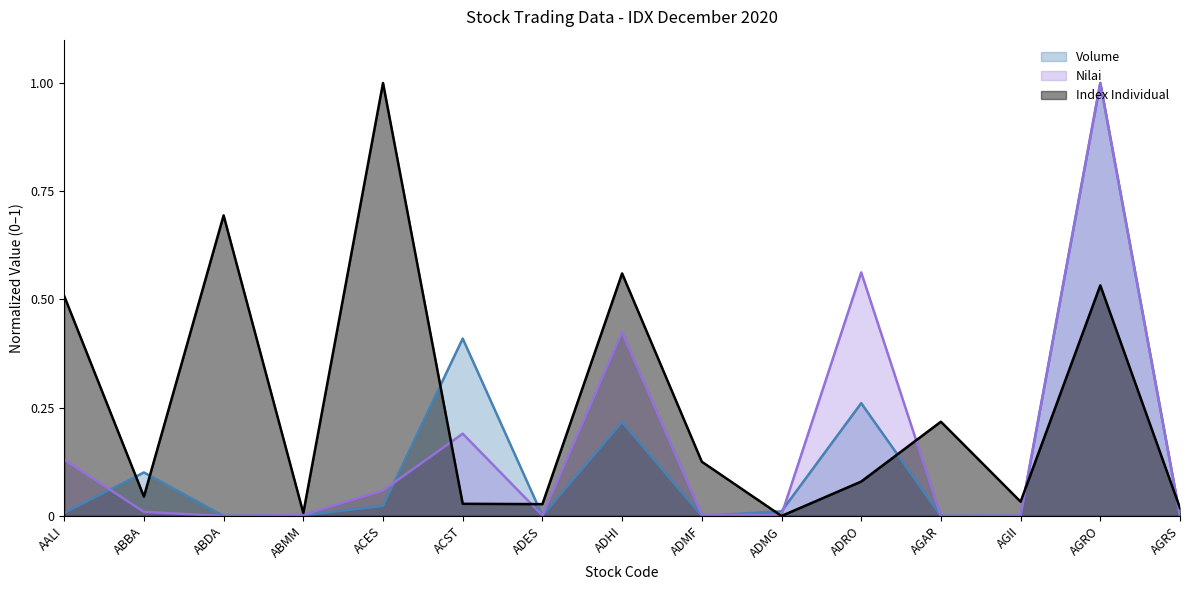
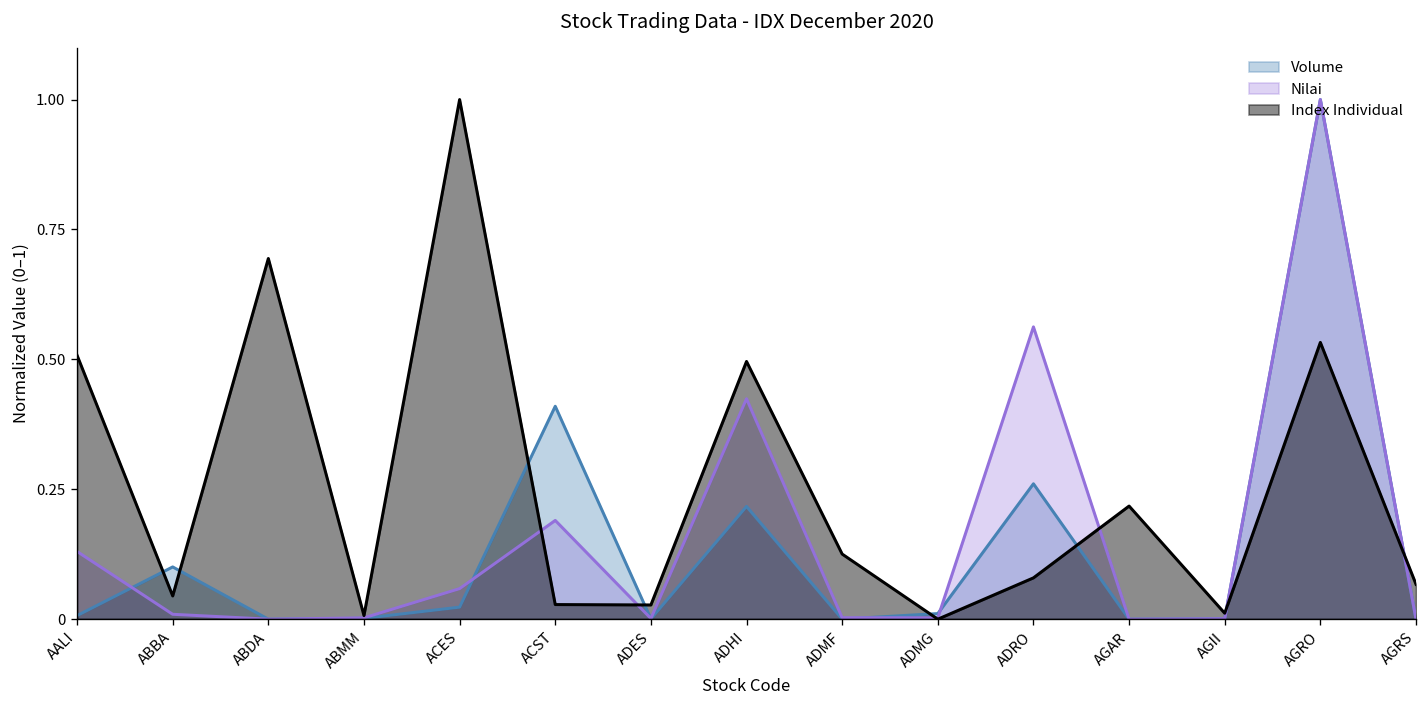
Index Individual, ADHI: 0.56 -> 0.50
Index Individual, AGII: 0.03 -> 0.01
Index Individual, AGRS: 0.02 -> 0.07
